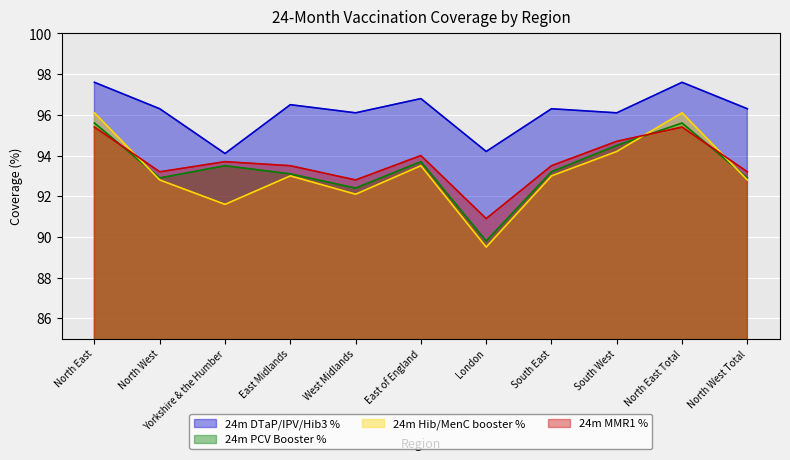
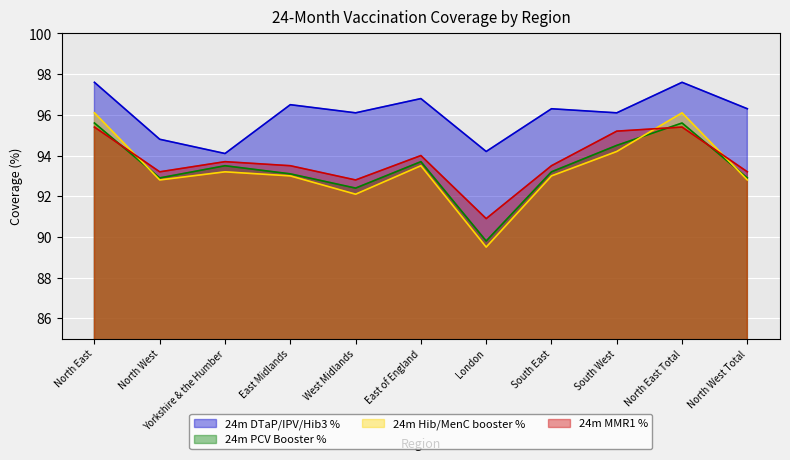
24m DTaP/IPV/Hib3 %, North West: 96.3 -> 94.8
24m Hib/MenC booster %, Yorkshire & the Humber: 91.6 -> 93.2
24m MMR1 %, South West: 94.7 -> 95.2
